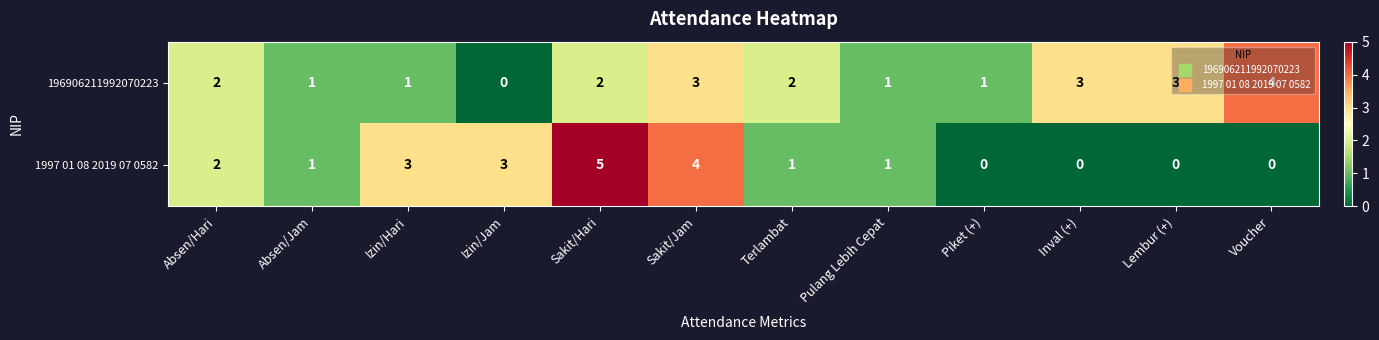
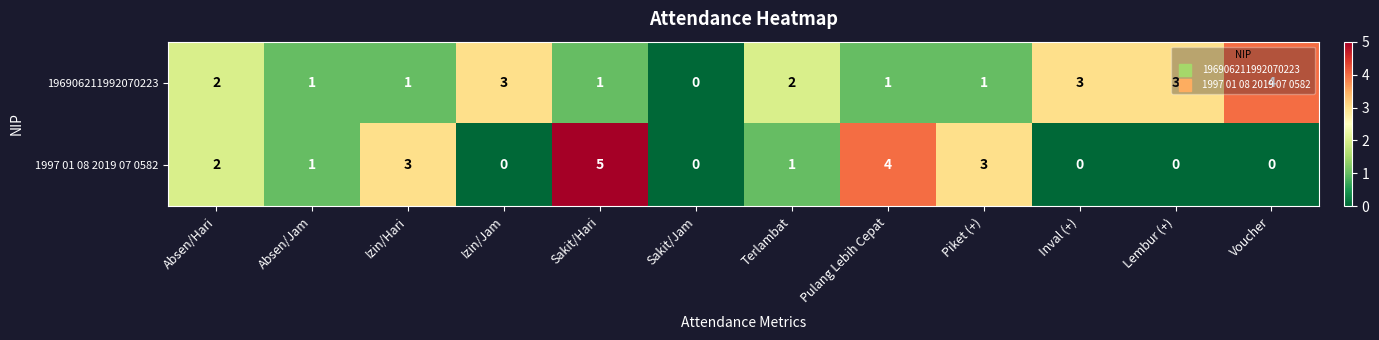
196906211992070223, Izin/Jam: 0 -> 3
196906211992070223, Sakit/Hari: 2 -> 1
196906211992070223, Sakit/Jam: 3 -> 0
1997 01 08 2019 07 0582, Izin/Jam: 3 -> 0
1997 01 08 2019 07 0582, Sakit/Jam: 4 -> 0
1997 01 08 2019 07 0582, Pulang Lebih Cepat: 1 -> 4
1997 01 08 2019 07 0582, Piket (+): 0 -> 3
